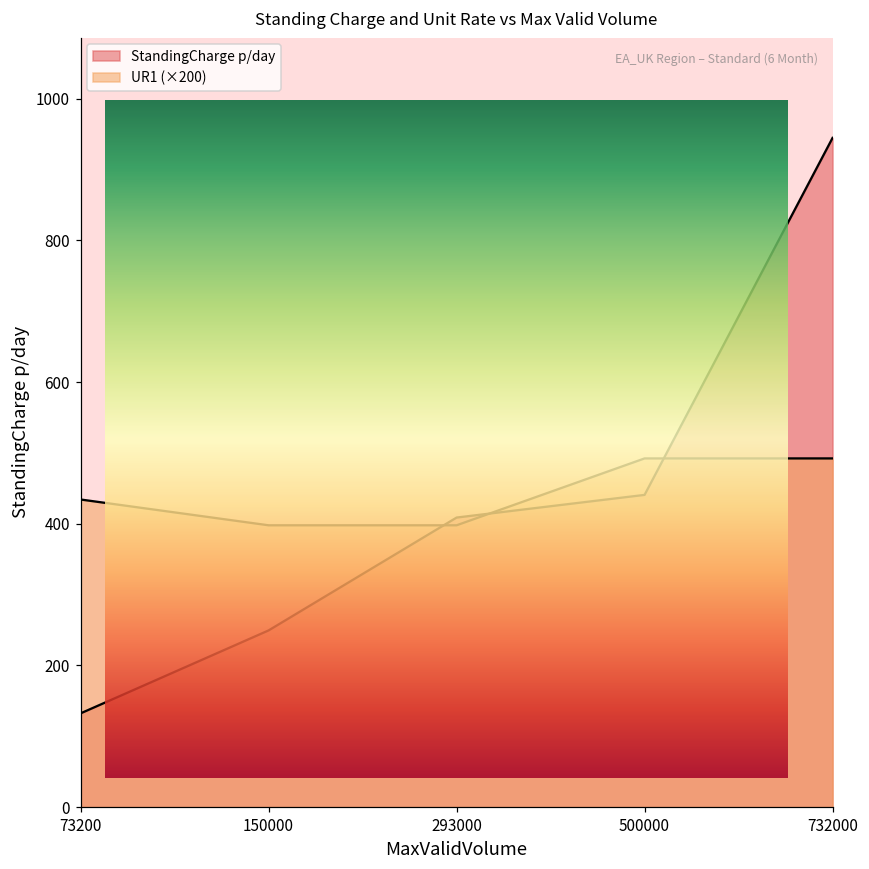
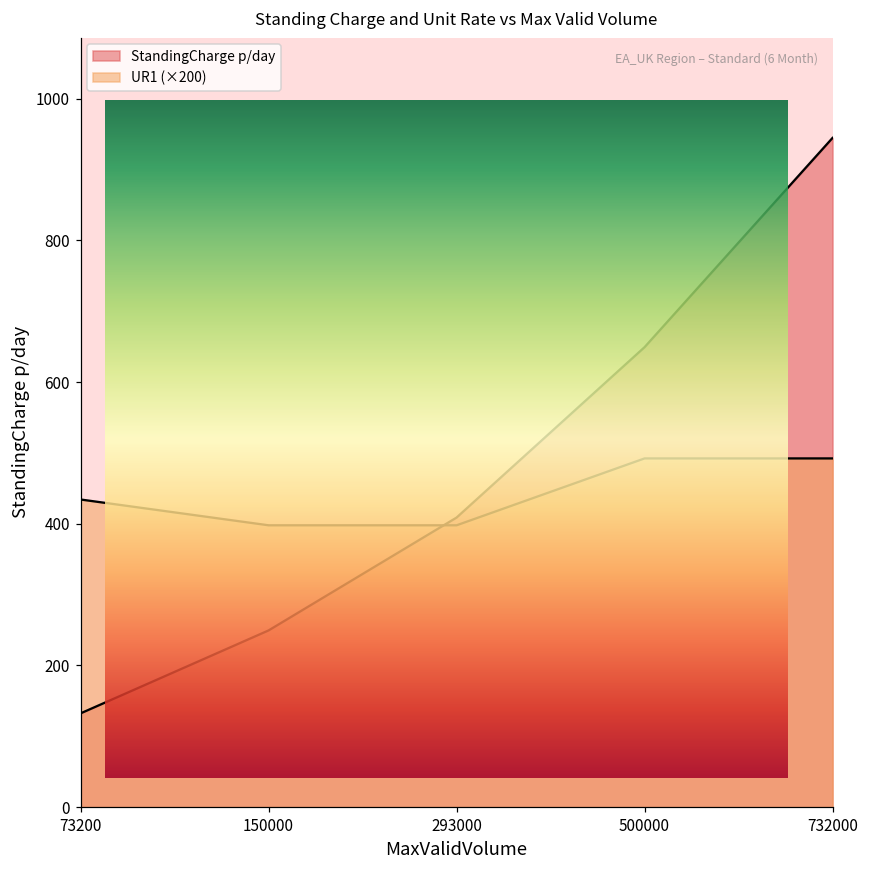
Standing Charge and Unit Rate vs Max Valid Volume, StandingCharge p/day, 500000: 440 -> 650
